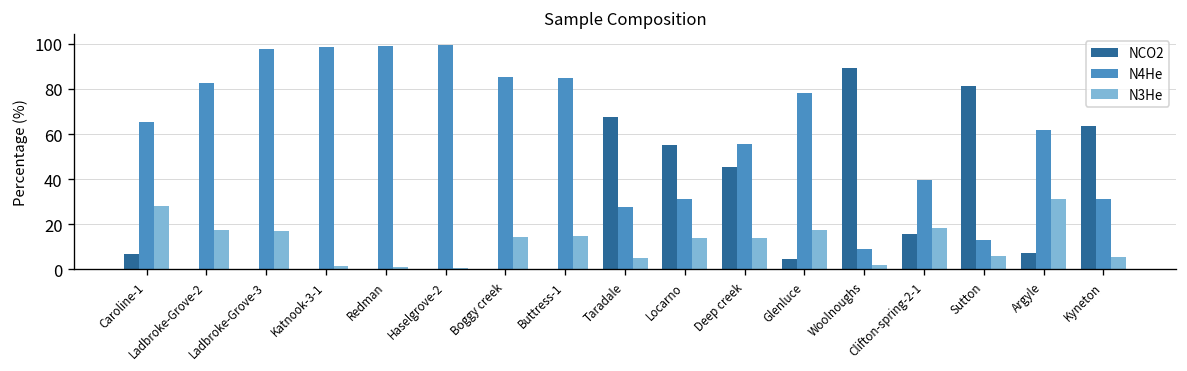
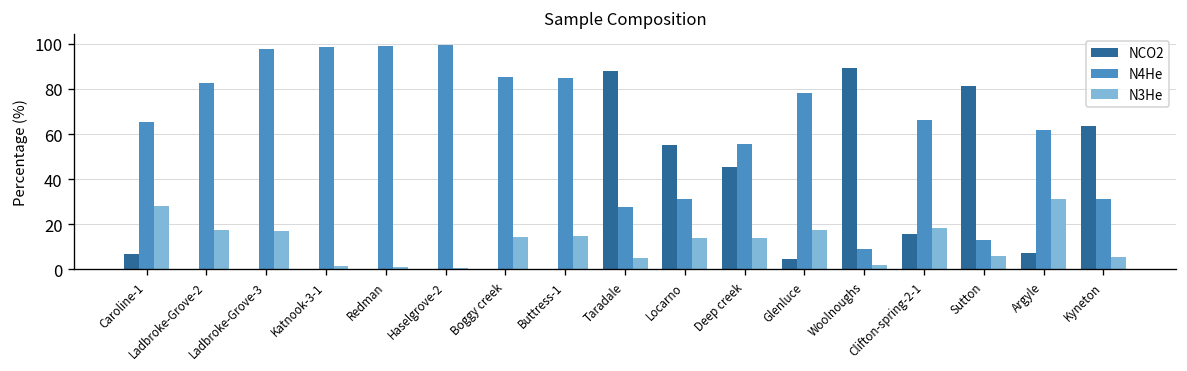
NCO2, Taradale: 68 -> 88
N4He, Clifton-spring-2-1: 39 -> 66
